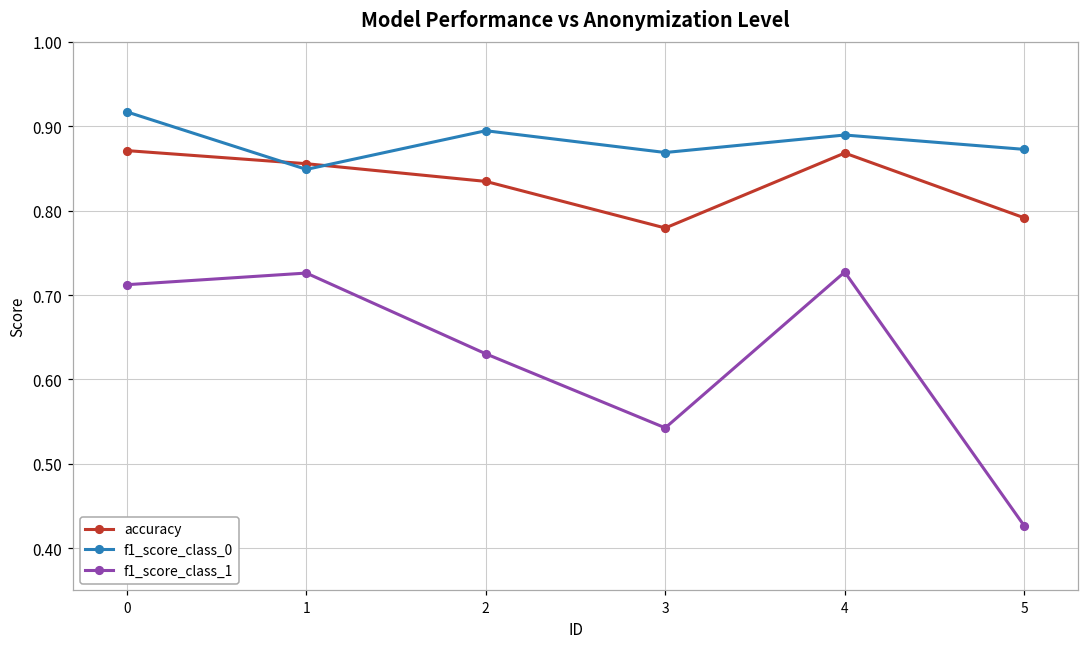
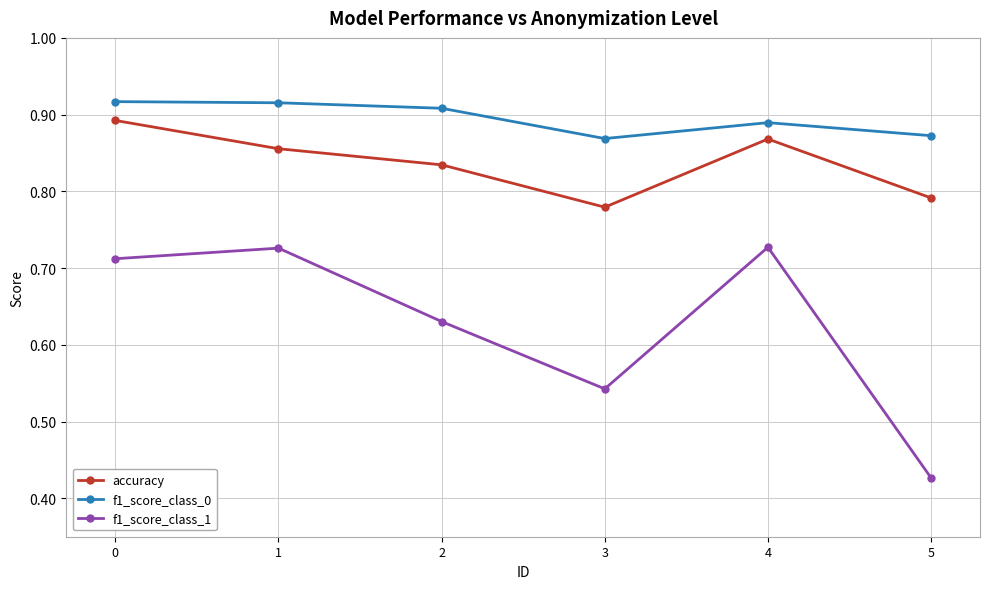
accuracy, 0: 0.87 -> 0.89
f1_score_class_0, 1: 0.85 -> 0.92
f1_score_class_0, 2: 0.89 -> 0.91
